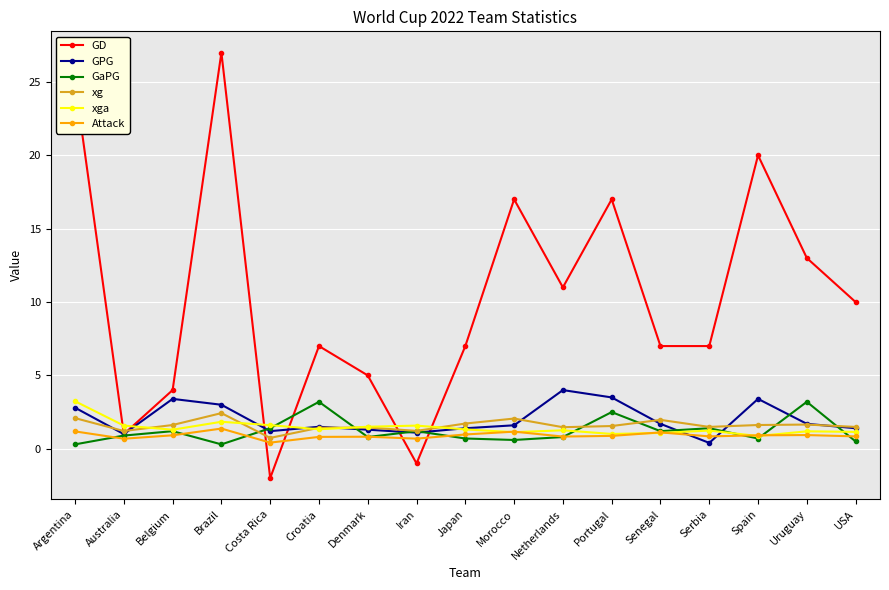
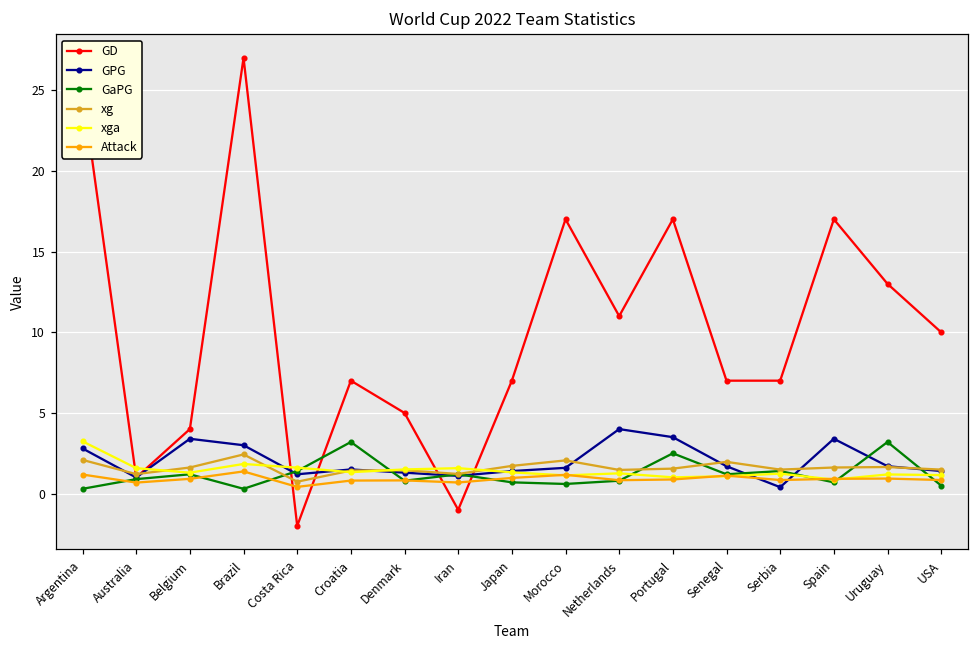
GD, Spain: 20 -> 17
